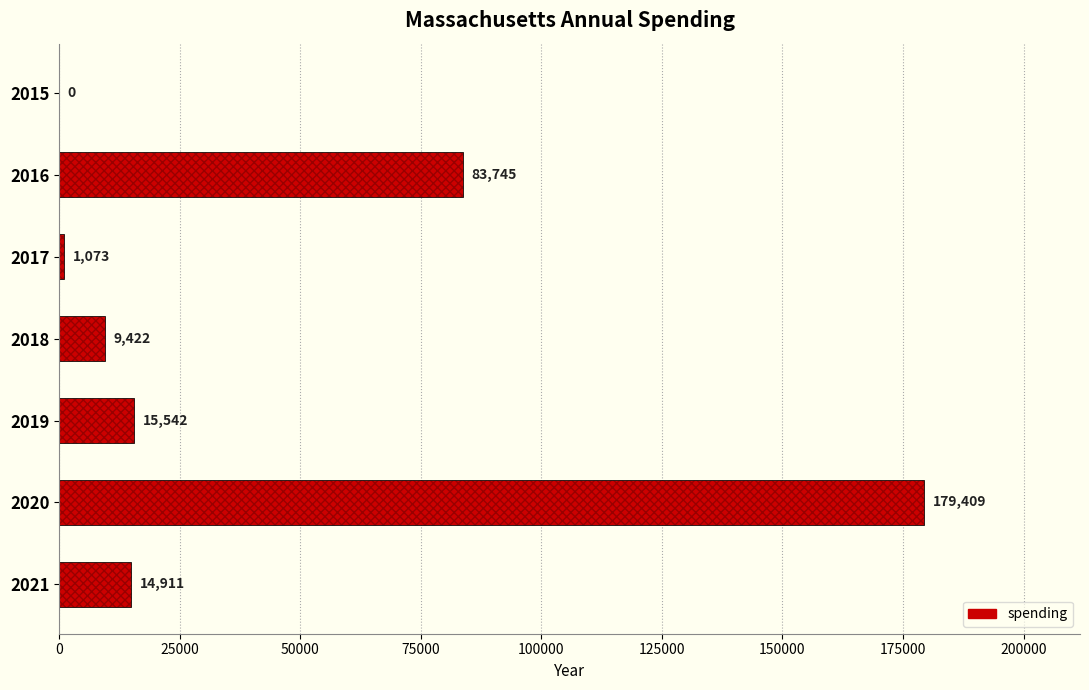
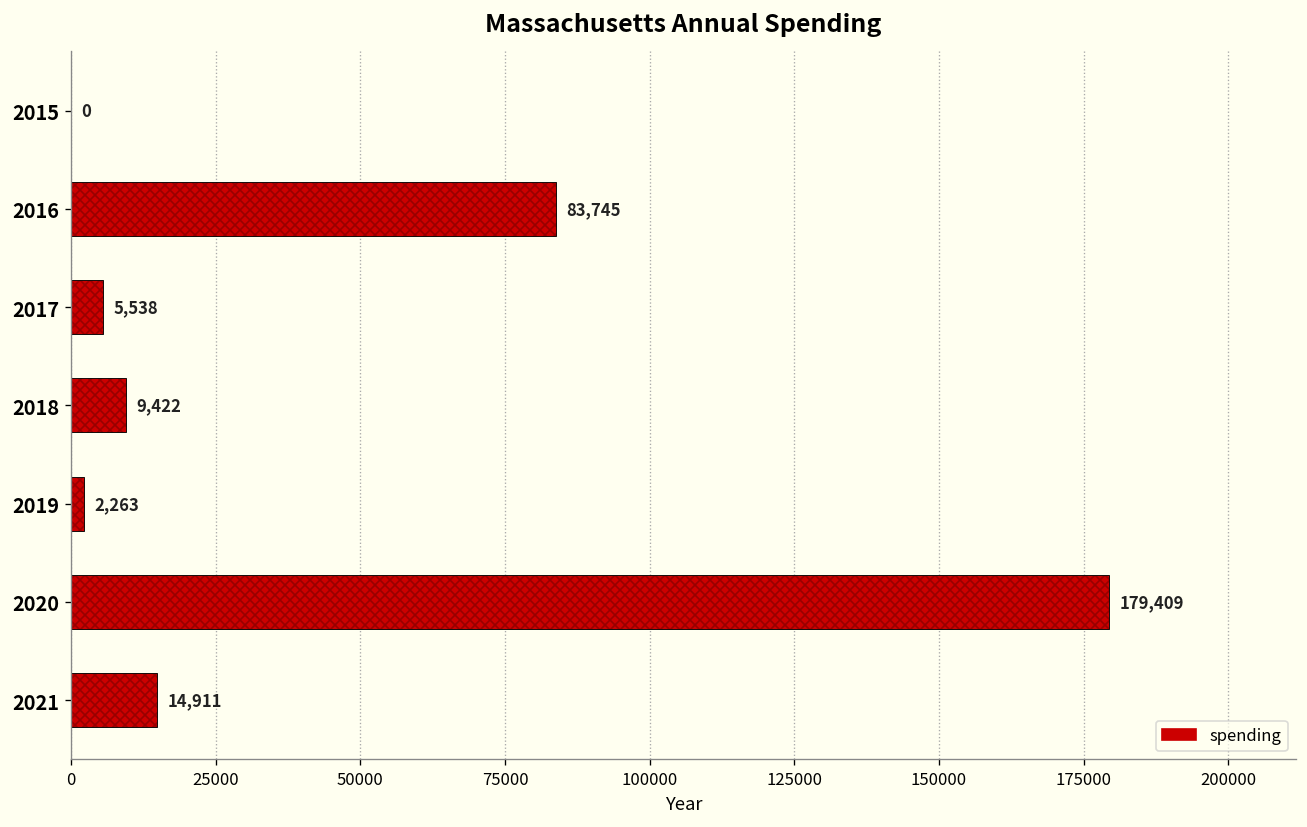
2017: 1,073 -> 5,538
2019: 15,542 -> 2,263
